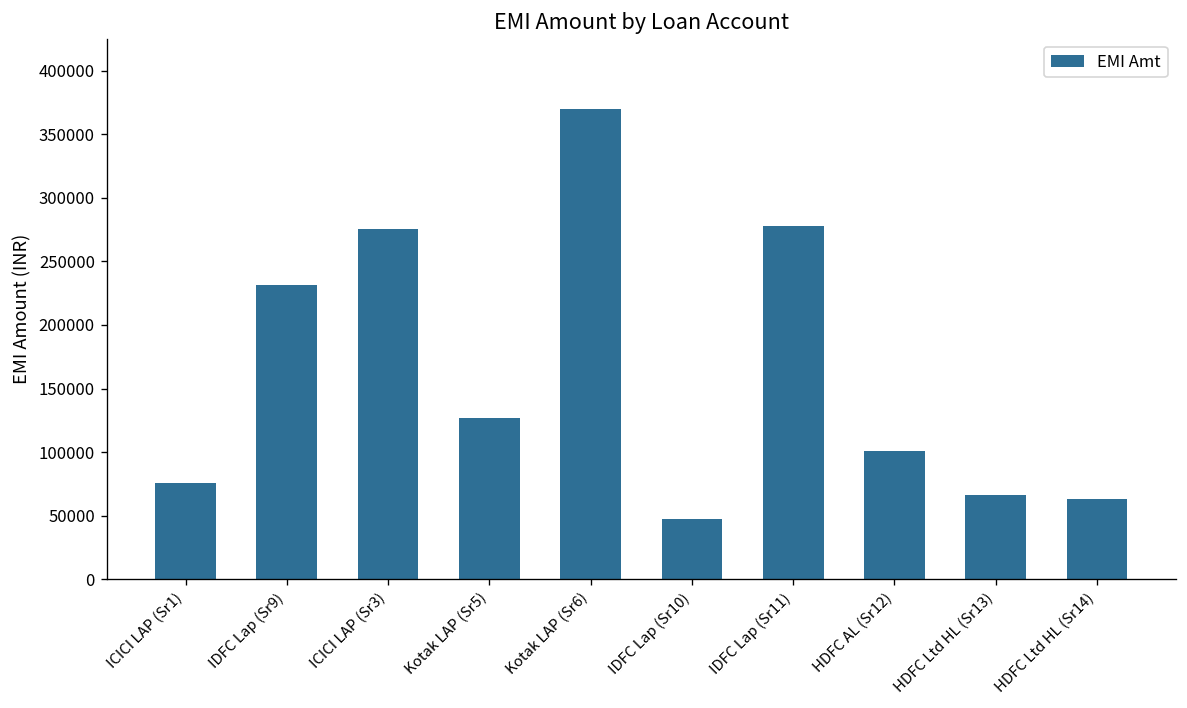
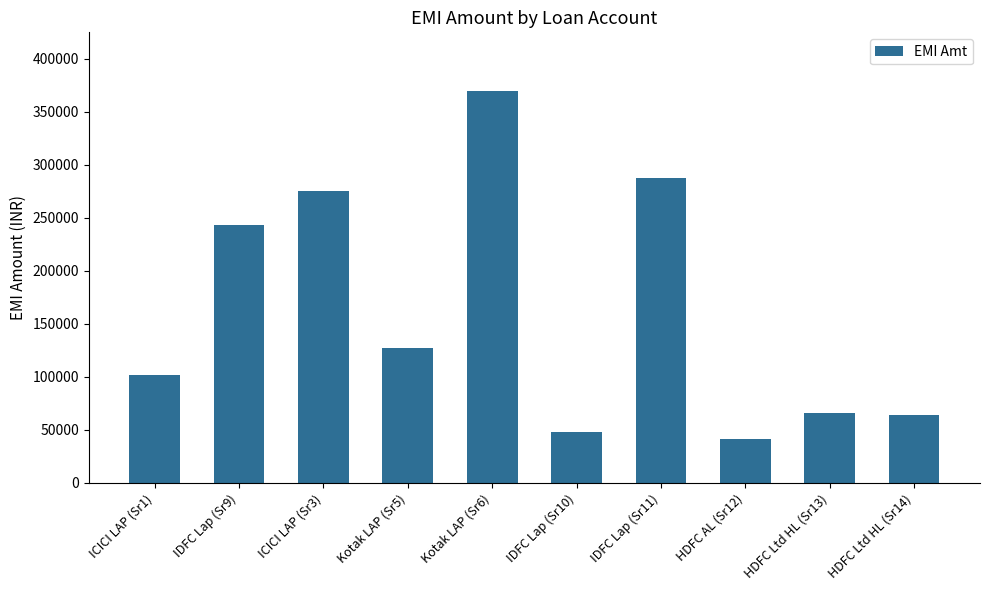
ICICI LAP (Sr1): 76000 -> 102000
IDFC Lap (Sr9): 232000 -> 243000
IDFC Lap (Sr11): 278000 -> 288000
HDFC AL (Sr12): 101000 -> 42000
